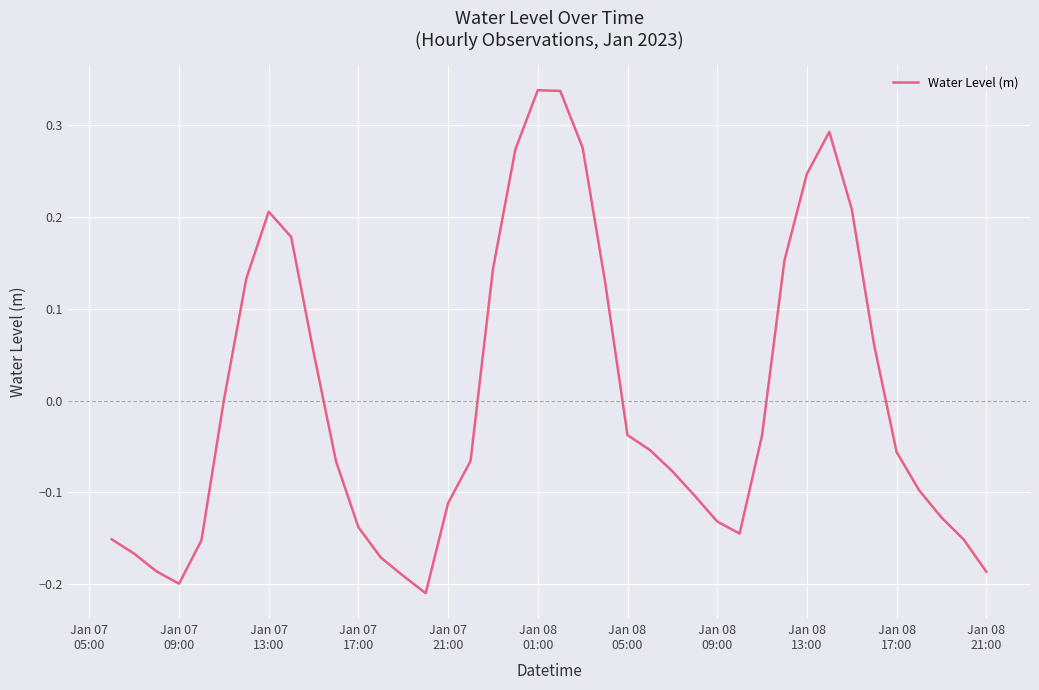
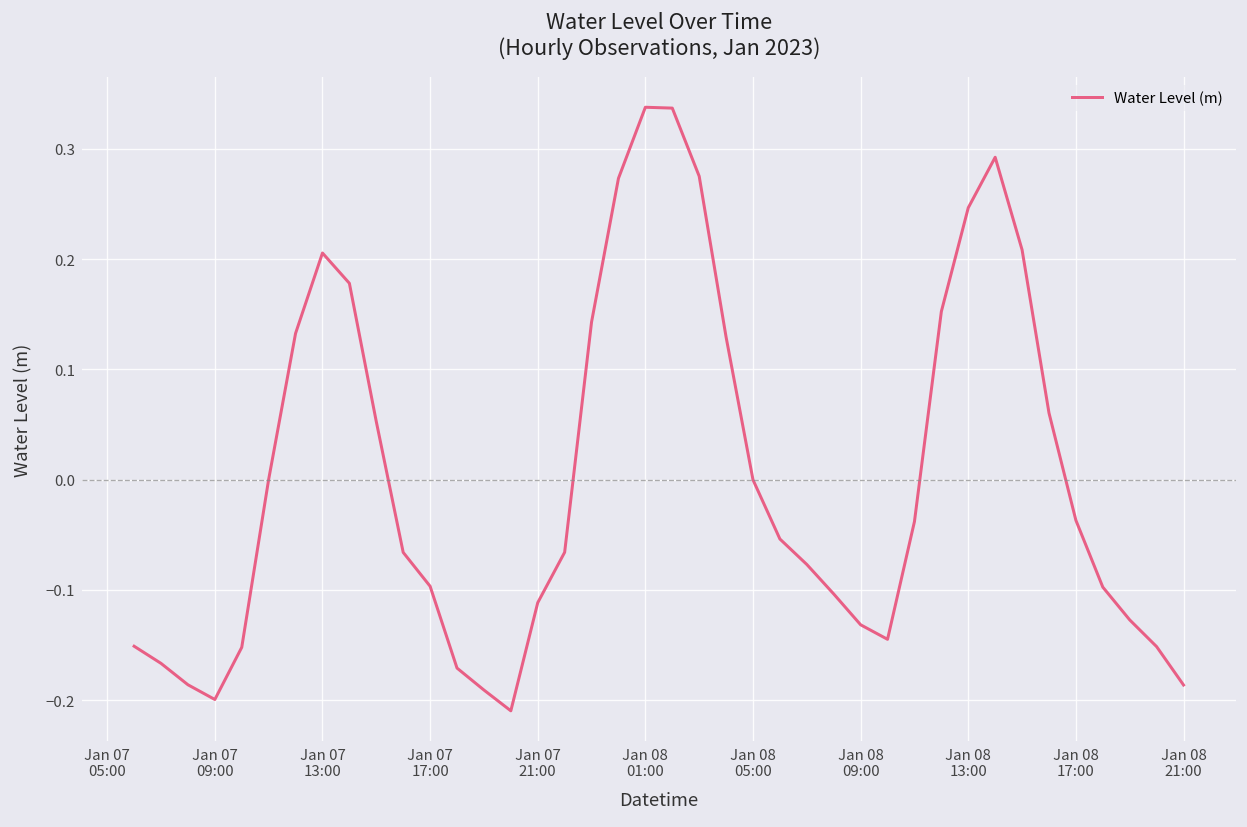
Jan 07 17:00: -0.14 -> -0.10
Jan 08 05:00: -0.04 -> 0.00
Jan 08 17:00: -0.06 -> -0.04
